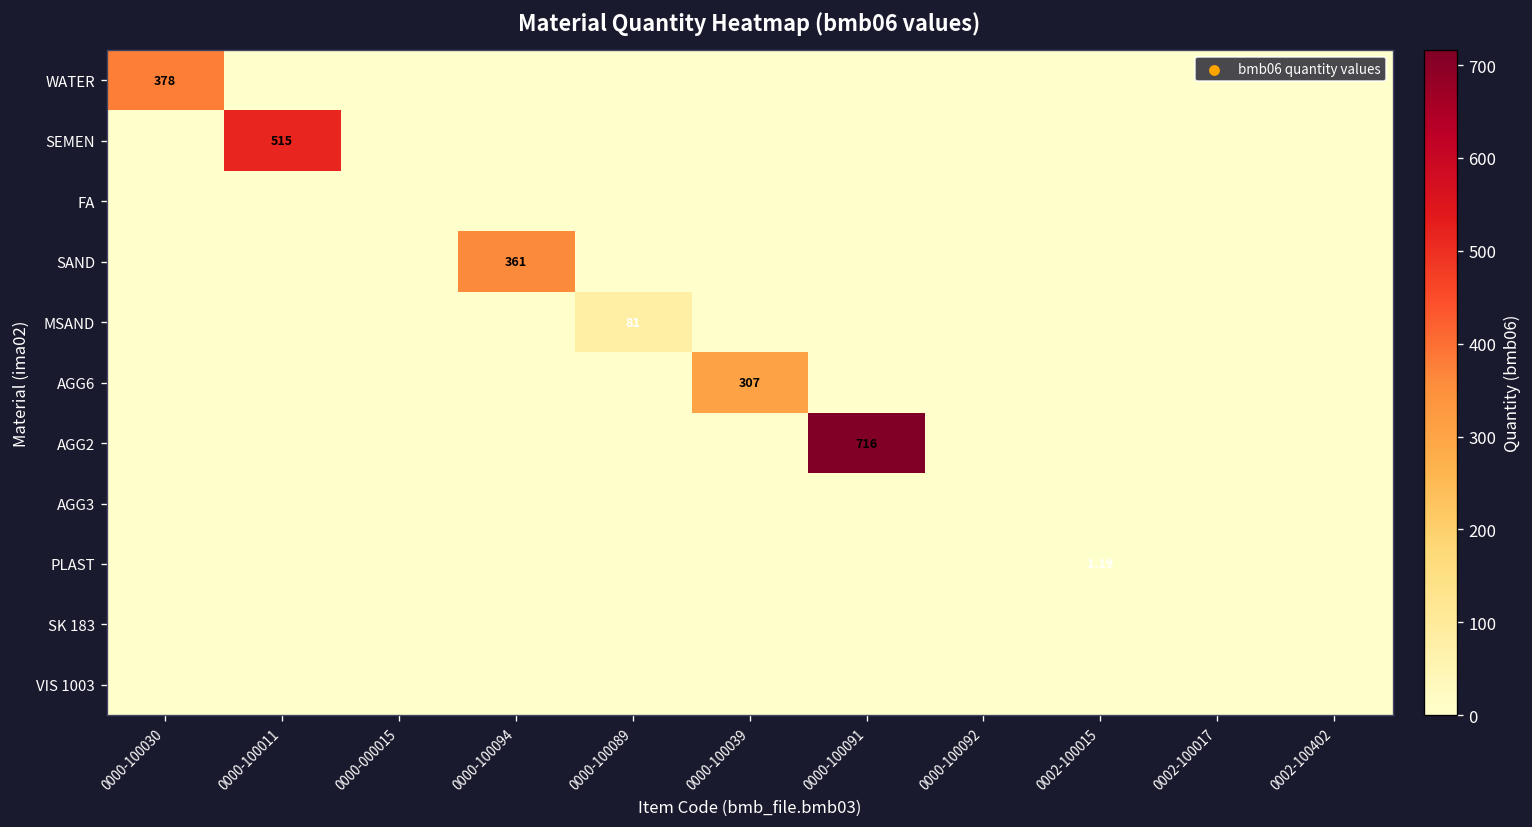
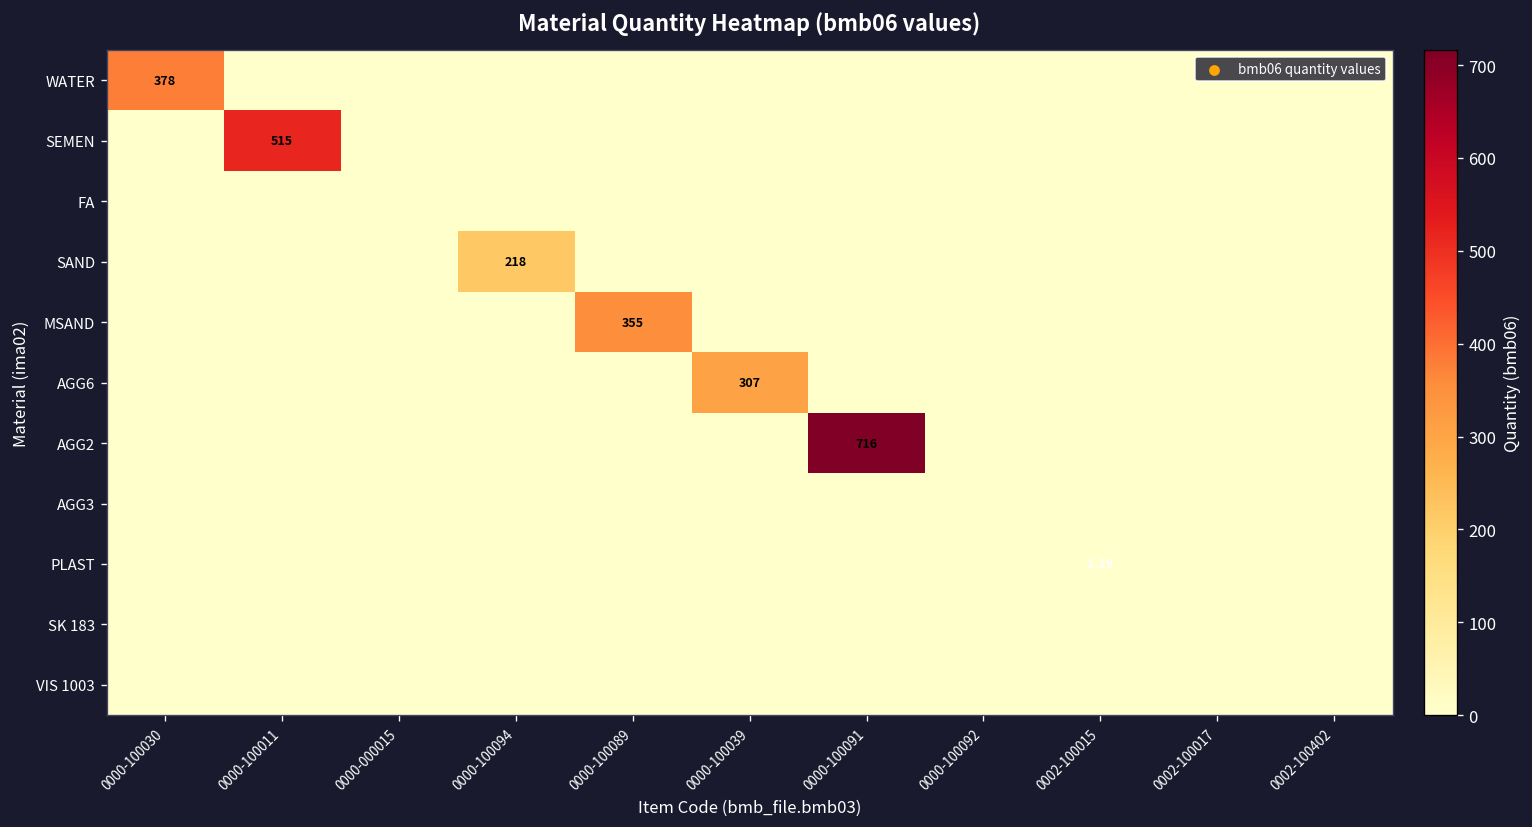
SAND, 0000-100094: 361 -> 218
MSAND, 0000-100089: 81 -> 355
